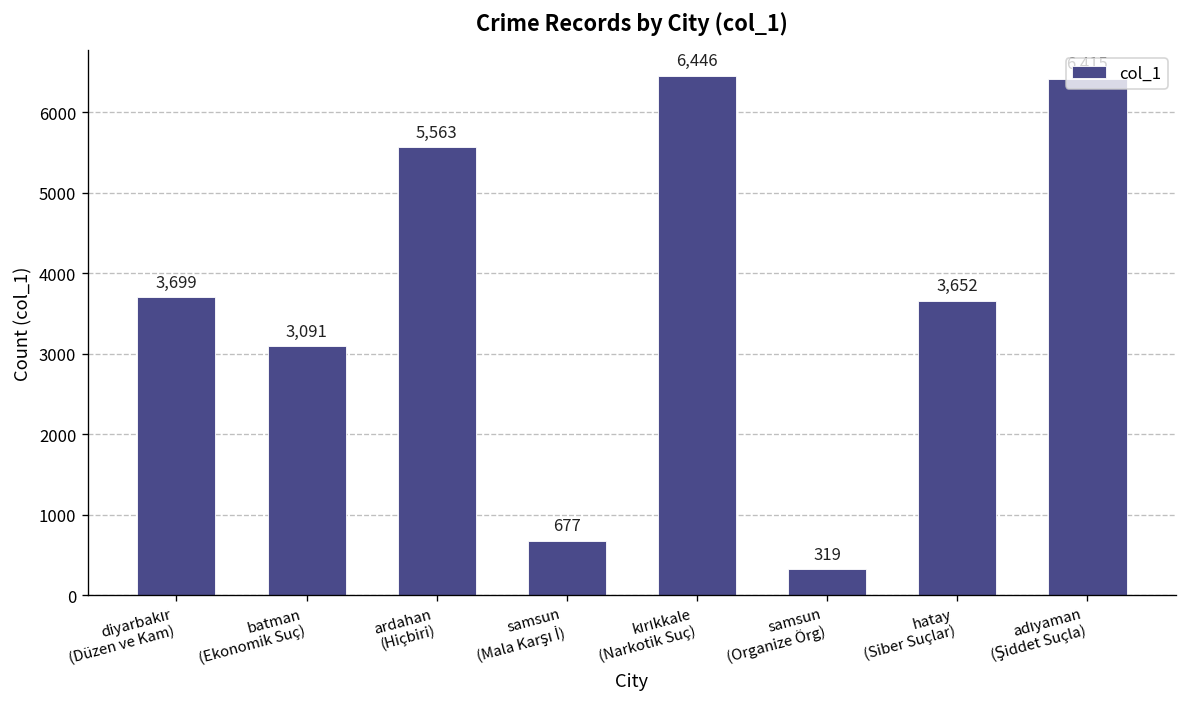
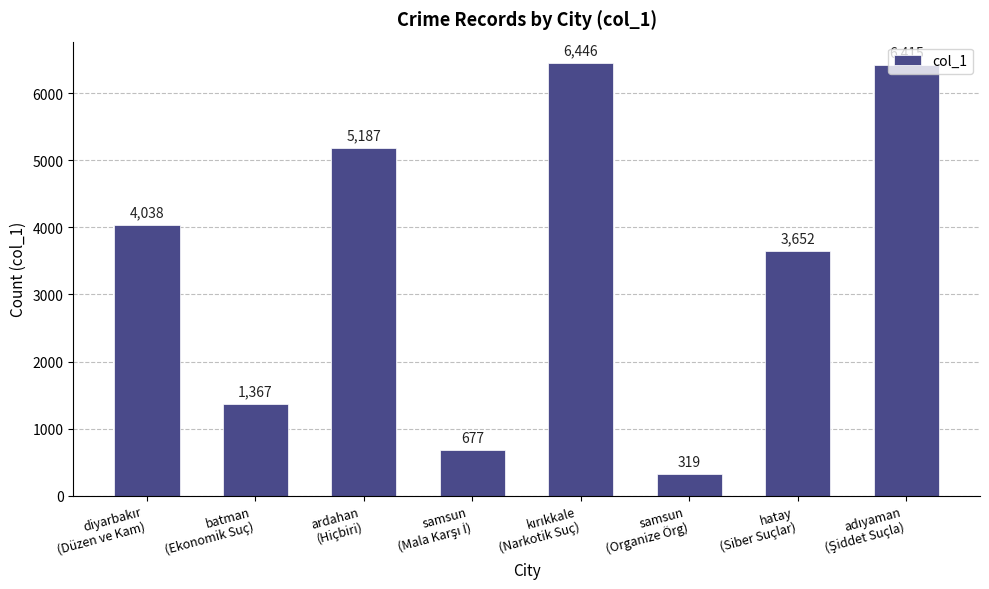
diyarbakır (Düzen ve Kam): 3,699 -> 4,038
batman (Ekonomik Suç): 3,091 -> 1,367
ardahan (Hiçbiri): 5,563 -> 5,187
